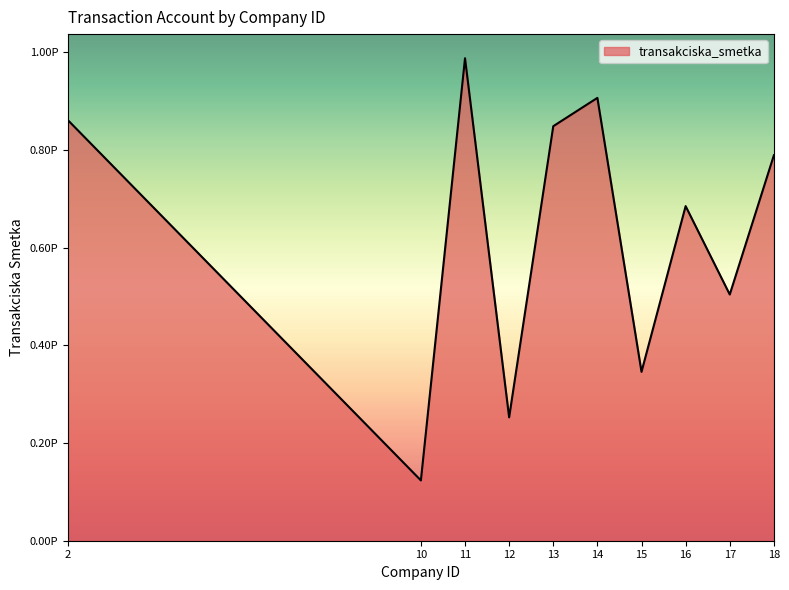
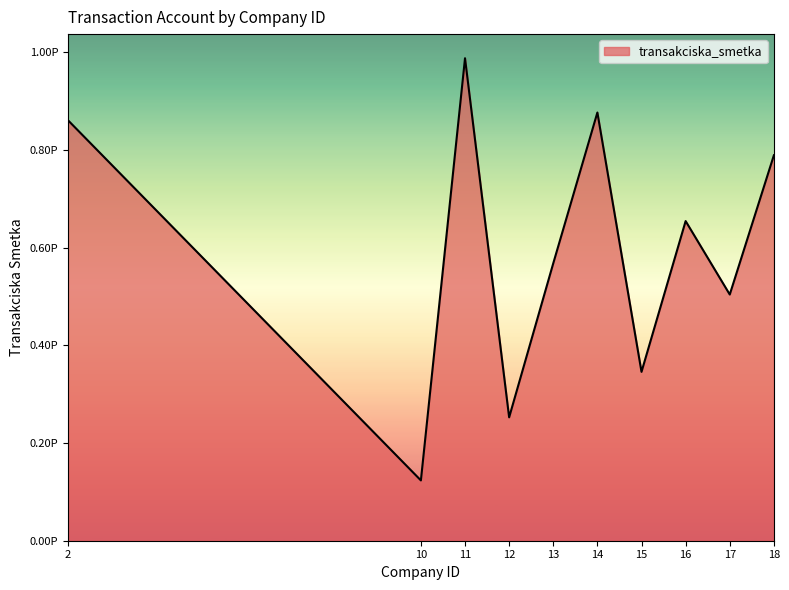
13: 0.85P -> 0.57P
14: 0.91P -> 0.88P
16: 0.68P -> 0.65P
